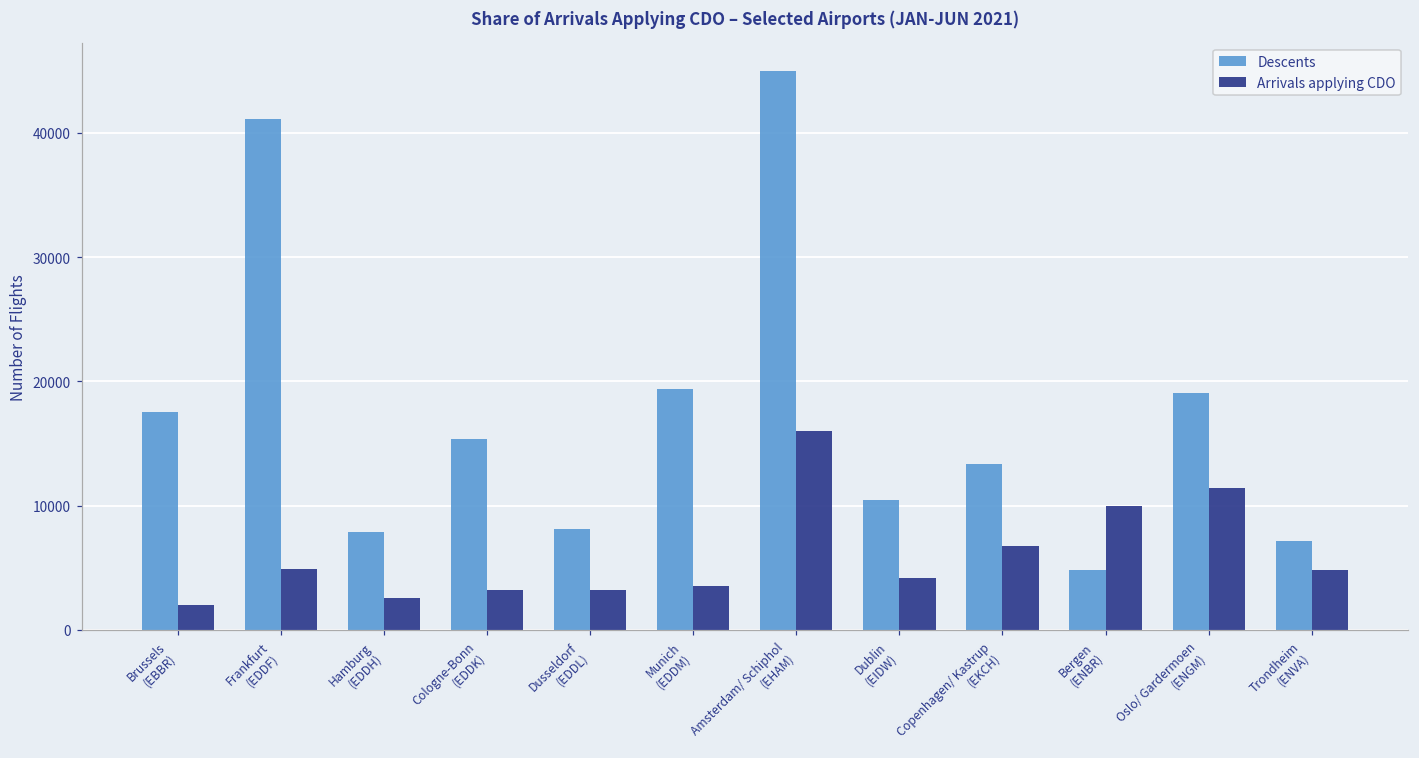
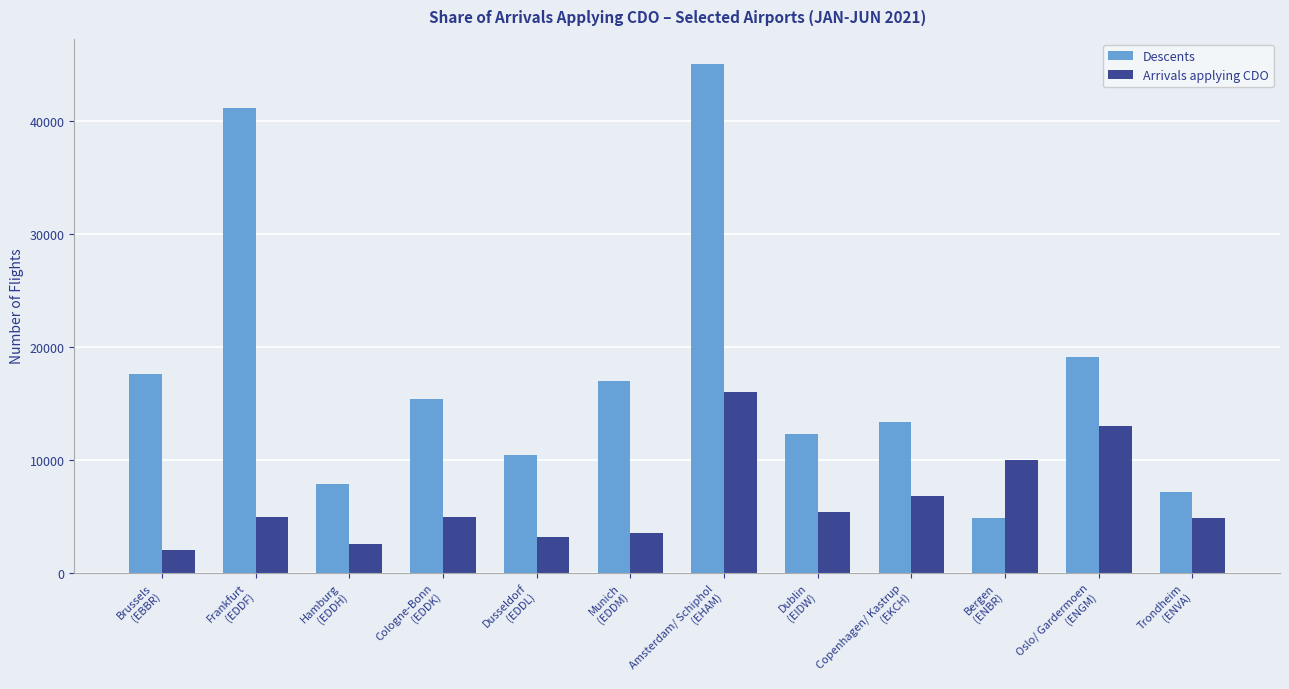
Arrivals applying CDO, Cologne-Bonn (EDDK): 3200 -> 4900
Descents, Dusseldorf (EDDL): 8100 -> 10400
Descents, Munich (EDDM): 19400 -> 17000
Descents, Dublin (EIDW): 10400 -> 12200
Arrivals applying CDO, Dublin (EIDW): 4100 -> 5300
Arrivals applying CDO, Oslo/ Gardermoen (ENGM): 11400 -> 13000
